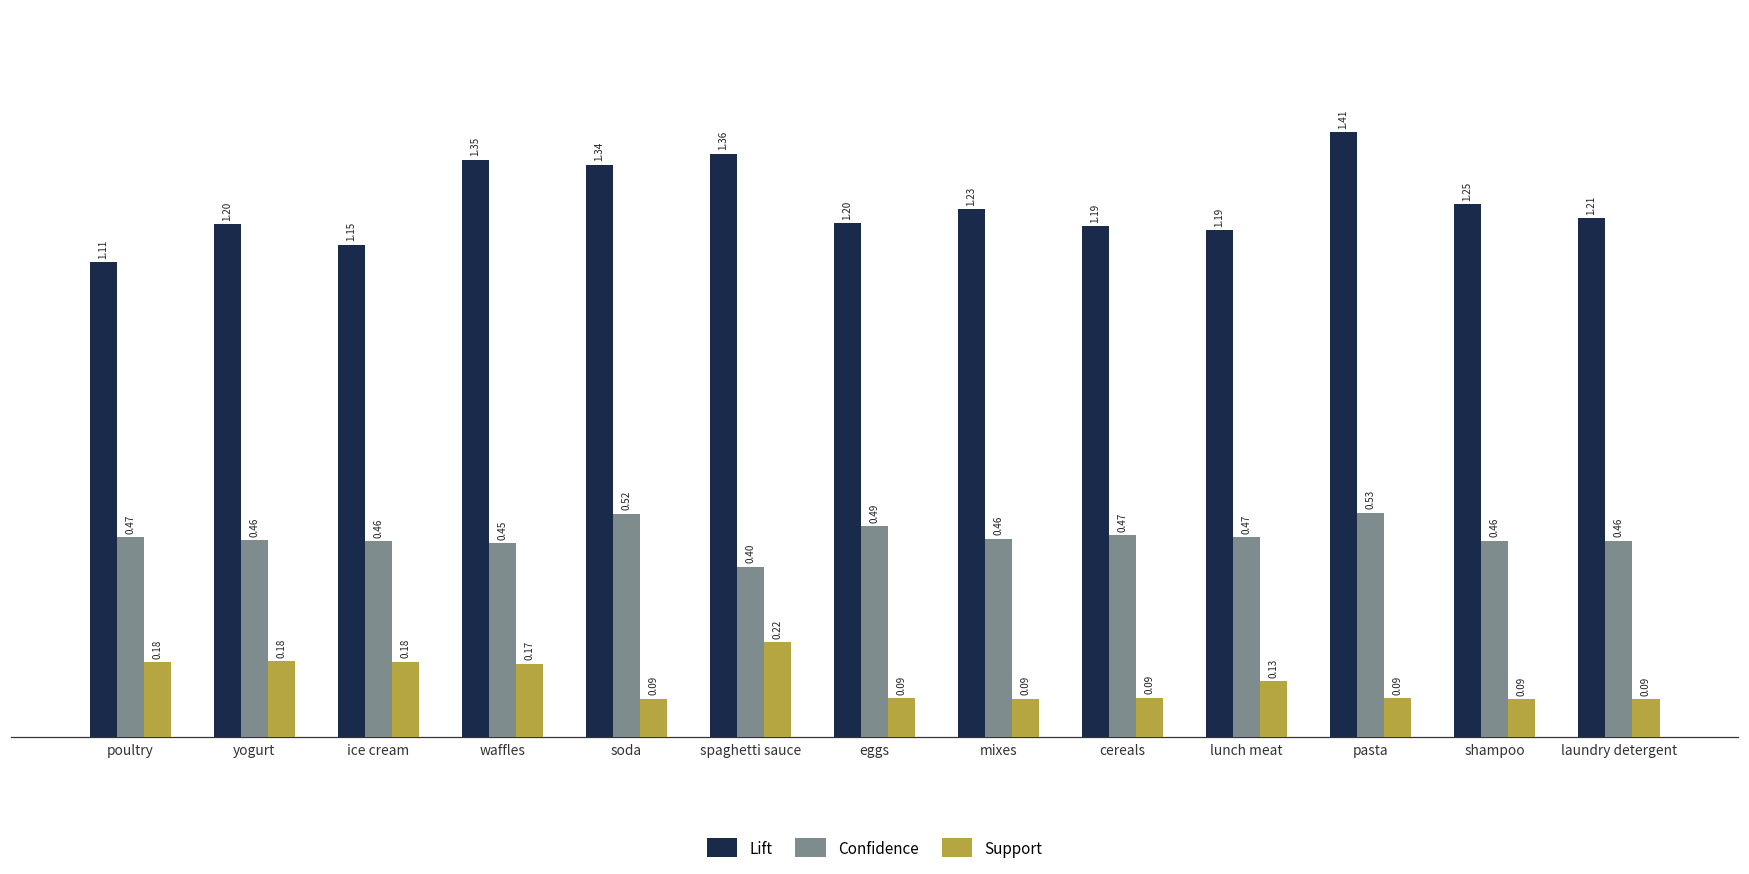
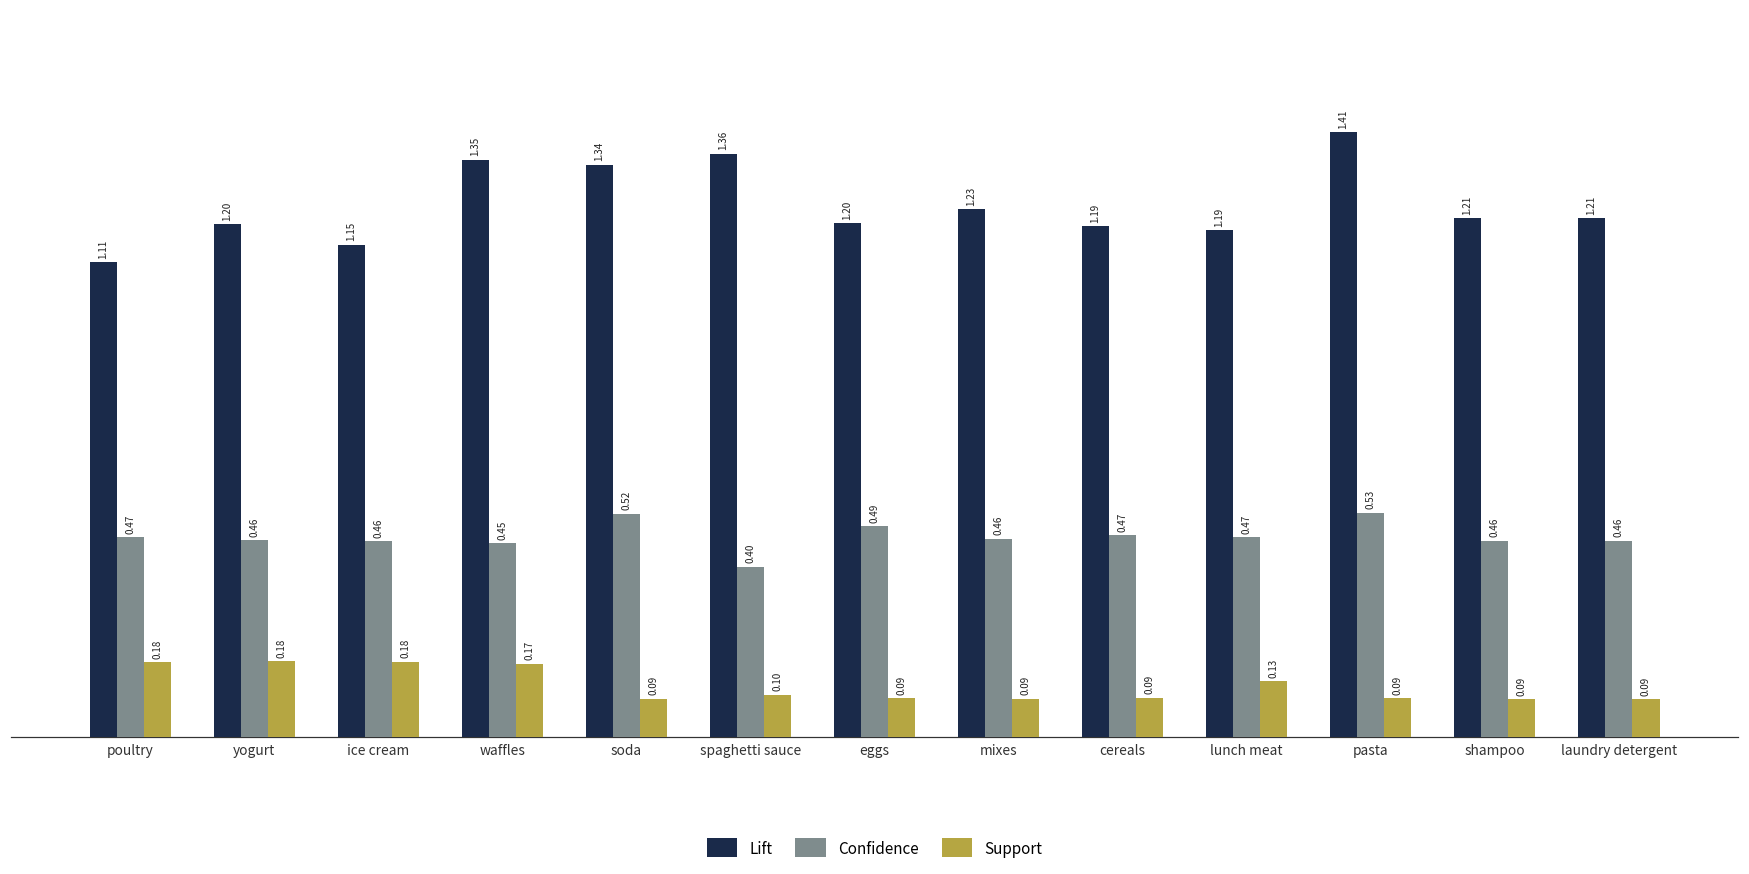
Support, spaghetti sauce: 0.22 -> 0.10
Lift, shampoo: 1.25 -> 1.21
